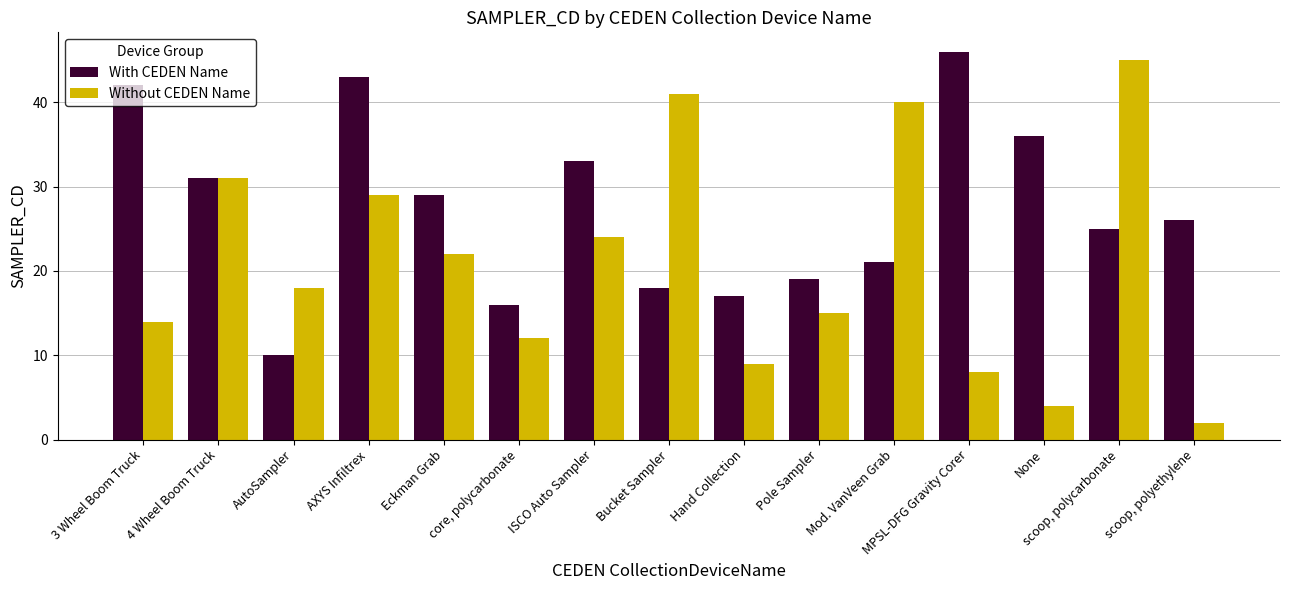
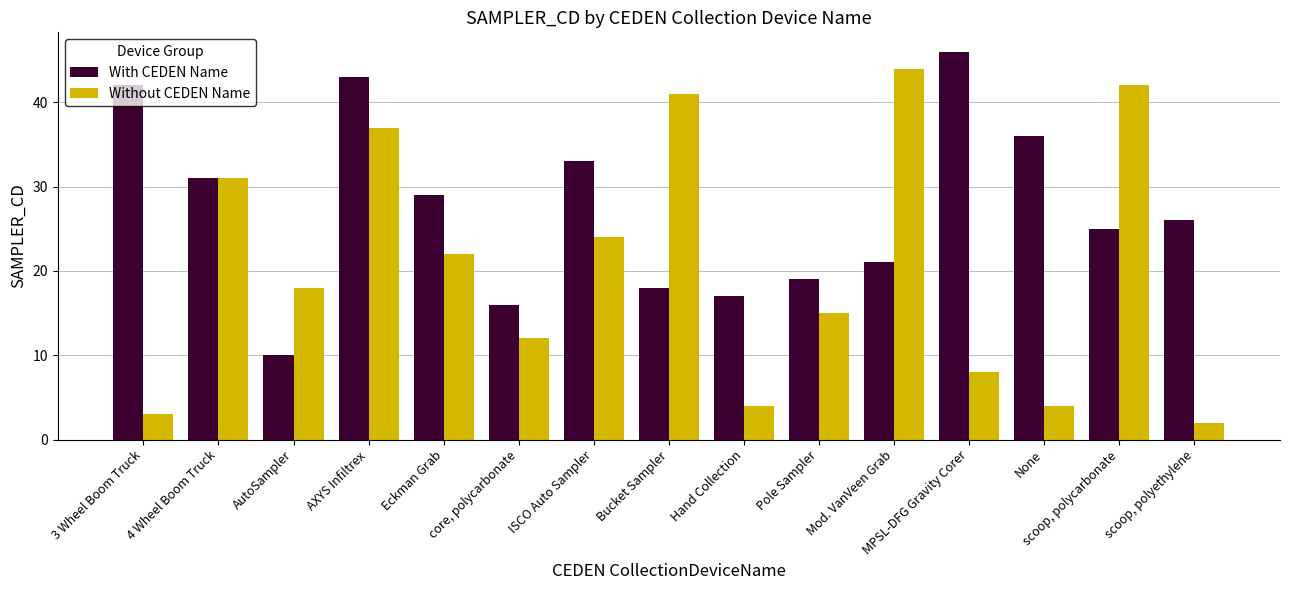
Without CEDEN Name, 3 Wheel Boom Truck: 14 -> 3
Without CEDEN Name, AXYS Infiltrex: 29 -> 37
Without CEDEN Name, Hand Collection: 9 -> 4
Without CEDEN Name, Mod. VanVeen Grab: 40 -> 44
Without CEDEN Name, scoop, polycarbonate: 45 -> 42
